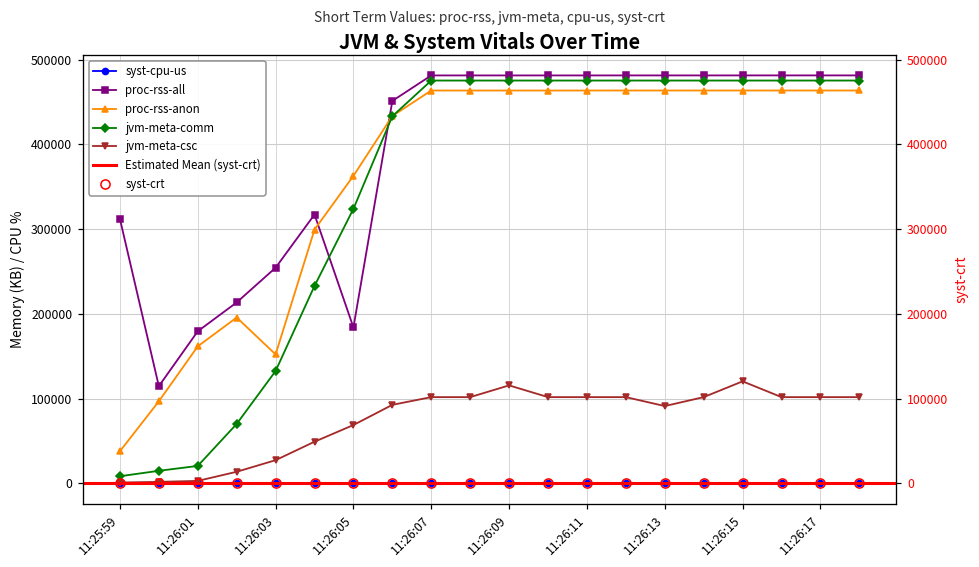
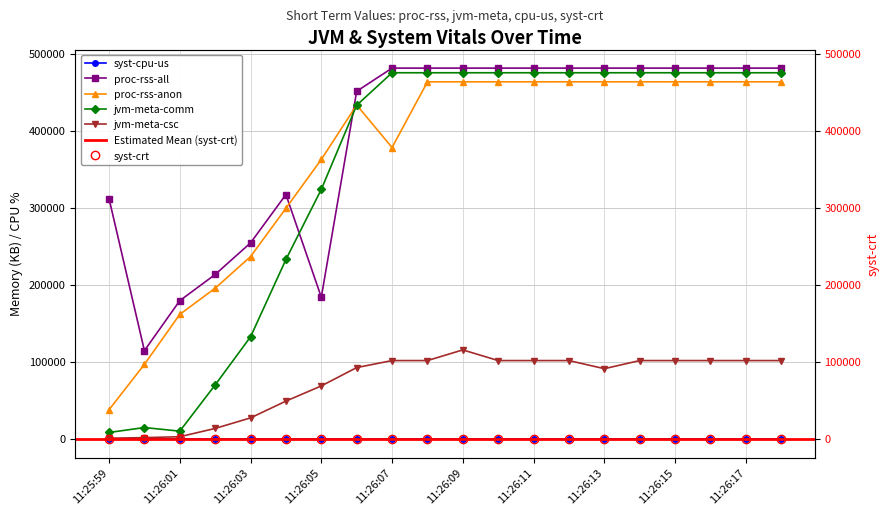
jvm-meta-comm, 11:26:01: 20000 -> 10000
proc-rss-anon, 11:26:03: 150000 -> 240000
proc-rss-anon, 11:26:07: 460000 -> 380000
jvm-meta-csc, 11:26:15: 120000 -> 100000
